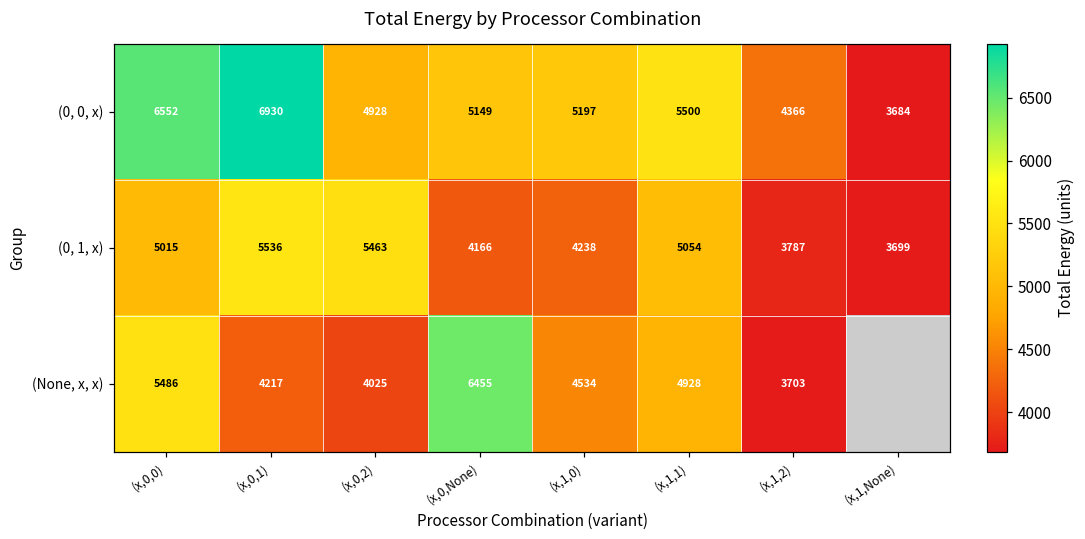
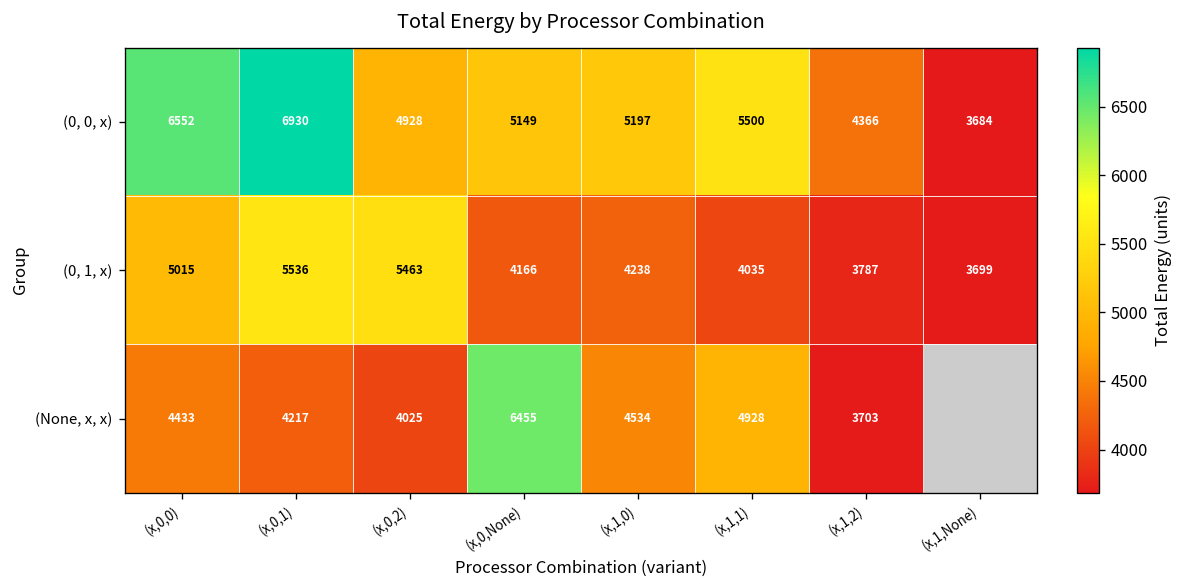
(0, 1, x), (x,1,1): 5054 -> 4035
(None, x, x), (x,0,0): 5486 -> 4433
